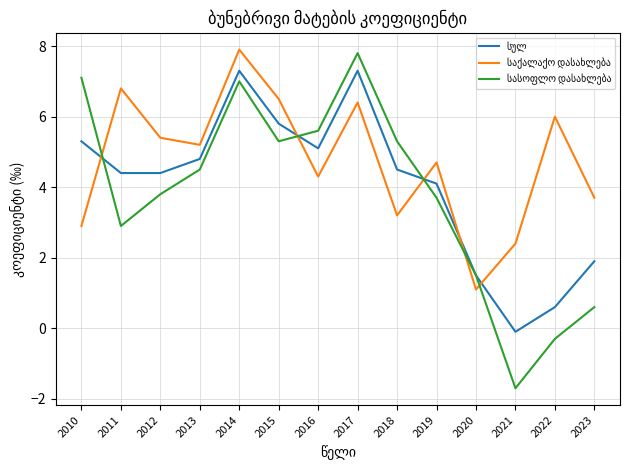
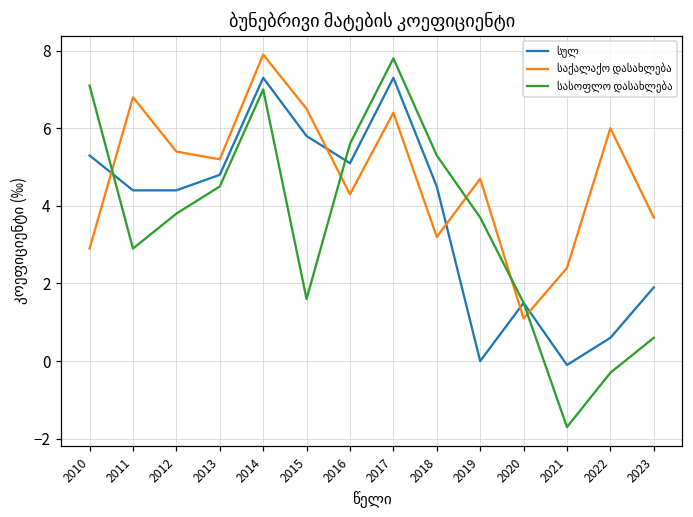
სასოფლო დასახლება, 2015: 5.3 -> 1.6
სულ, 2019: 4.1 -> 0.0
